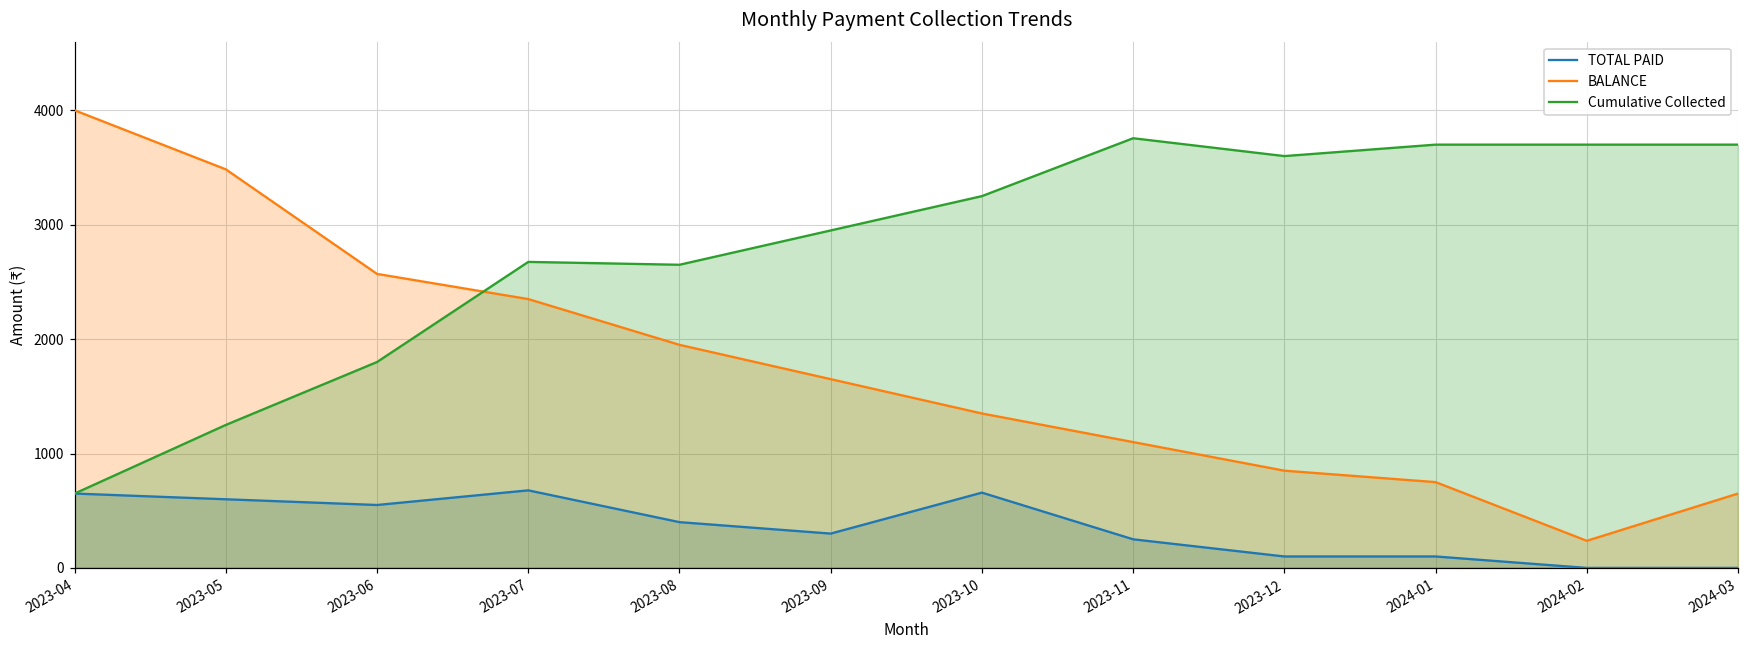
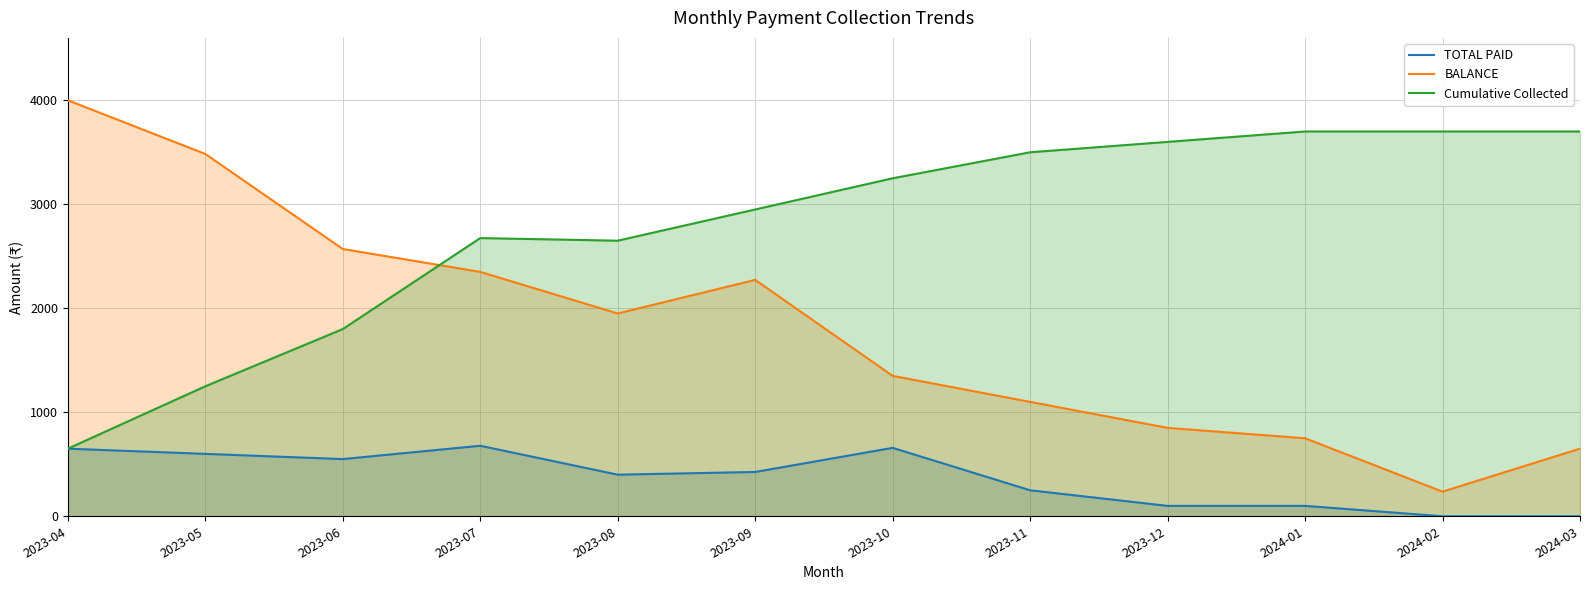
TOTAL PAID, 2023-09: 300 -> 430
BALANCE, 2023-09: 1650 -> 2270
Cumulative Collected, 2023-11: 3760 -> 3500
